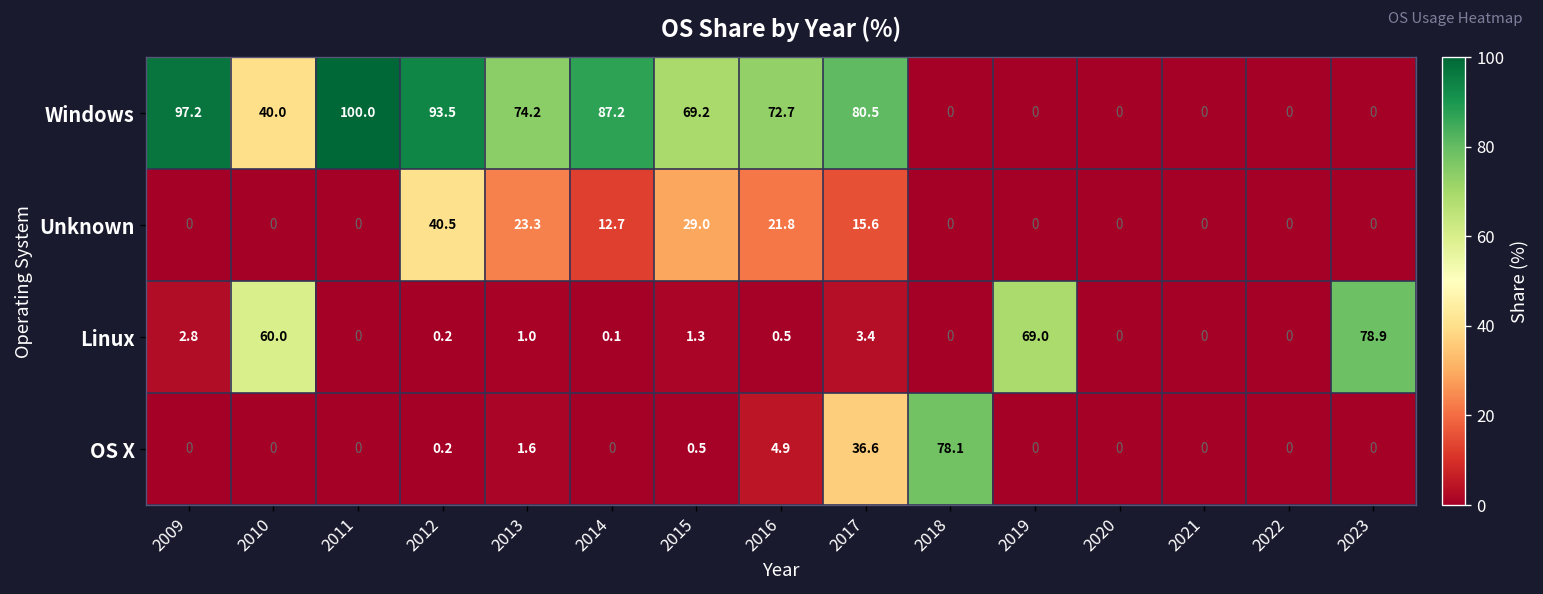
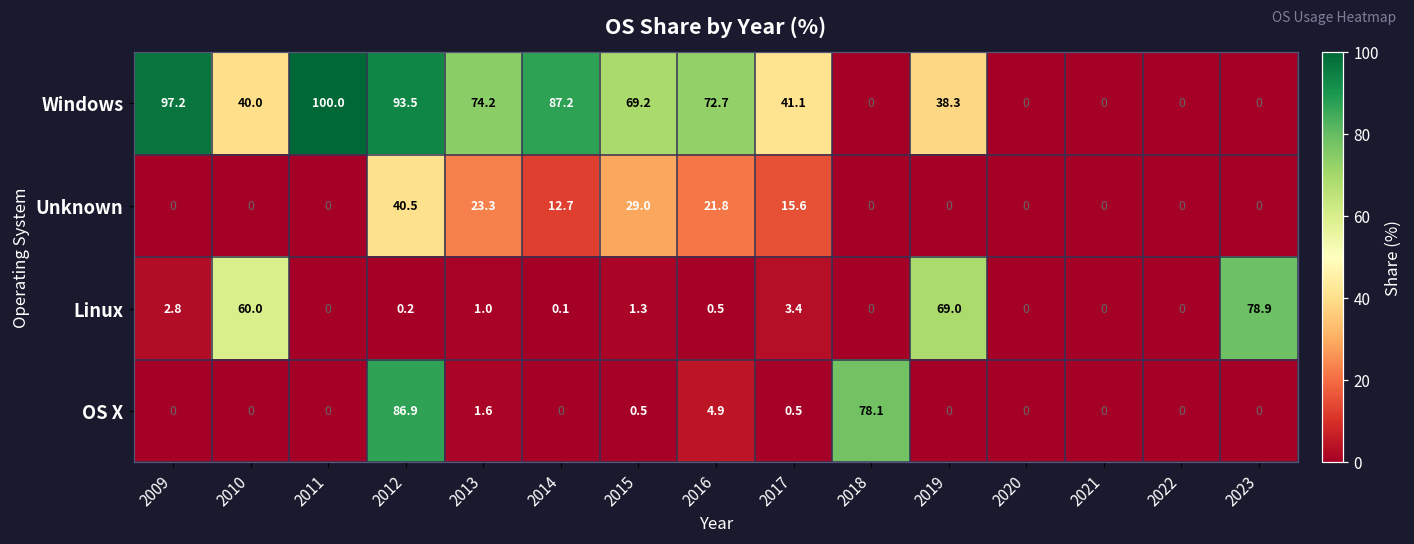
Windows, 2017: 80.5 -> 41.1
Windows, 2019: 0 -> 38.3
OS X, 2012: 0.2 -> 86.9
OS X, 2017: 36.6 -> 0.5
